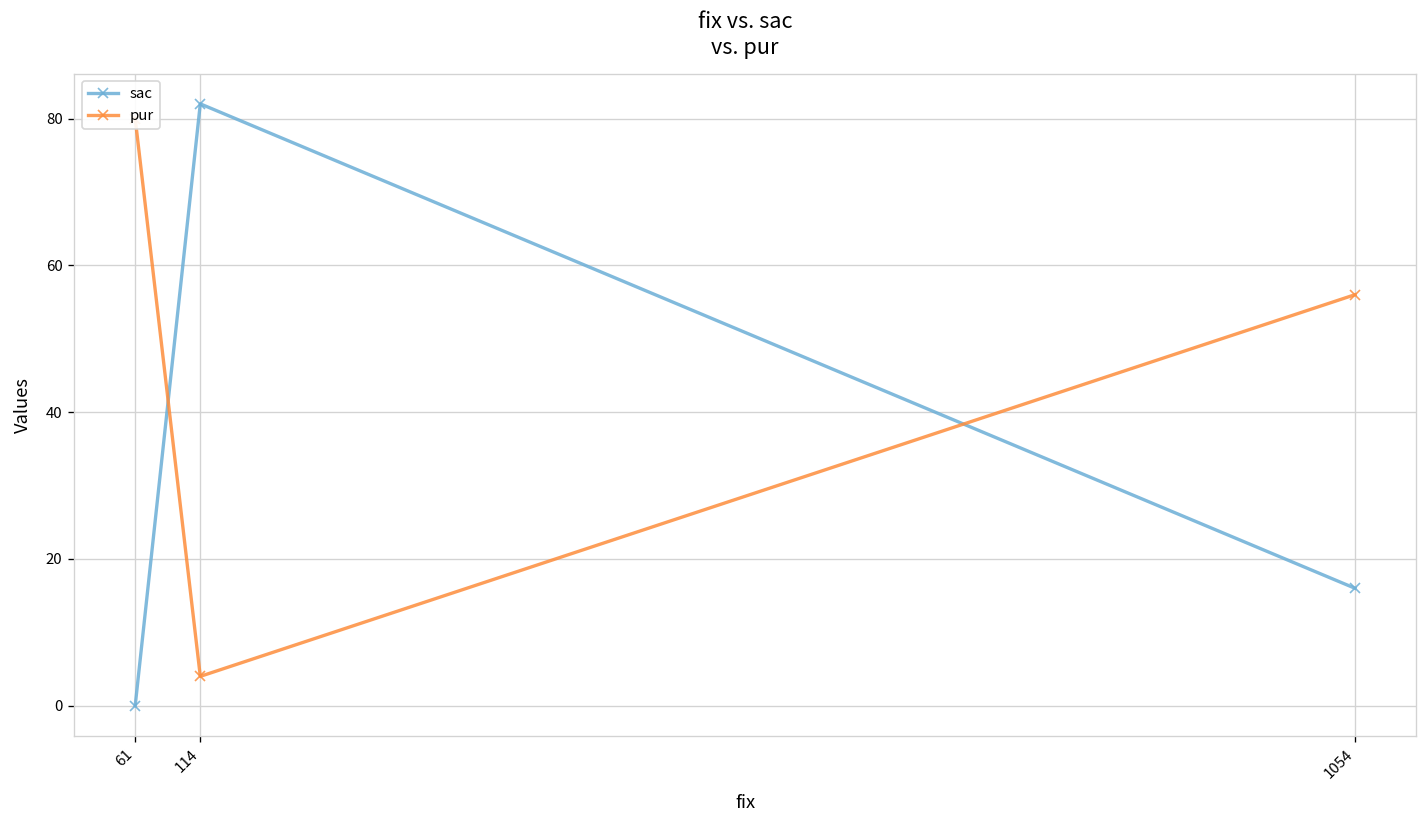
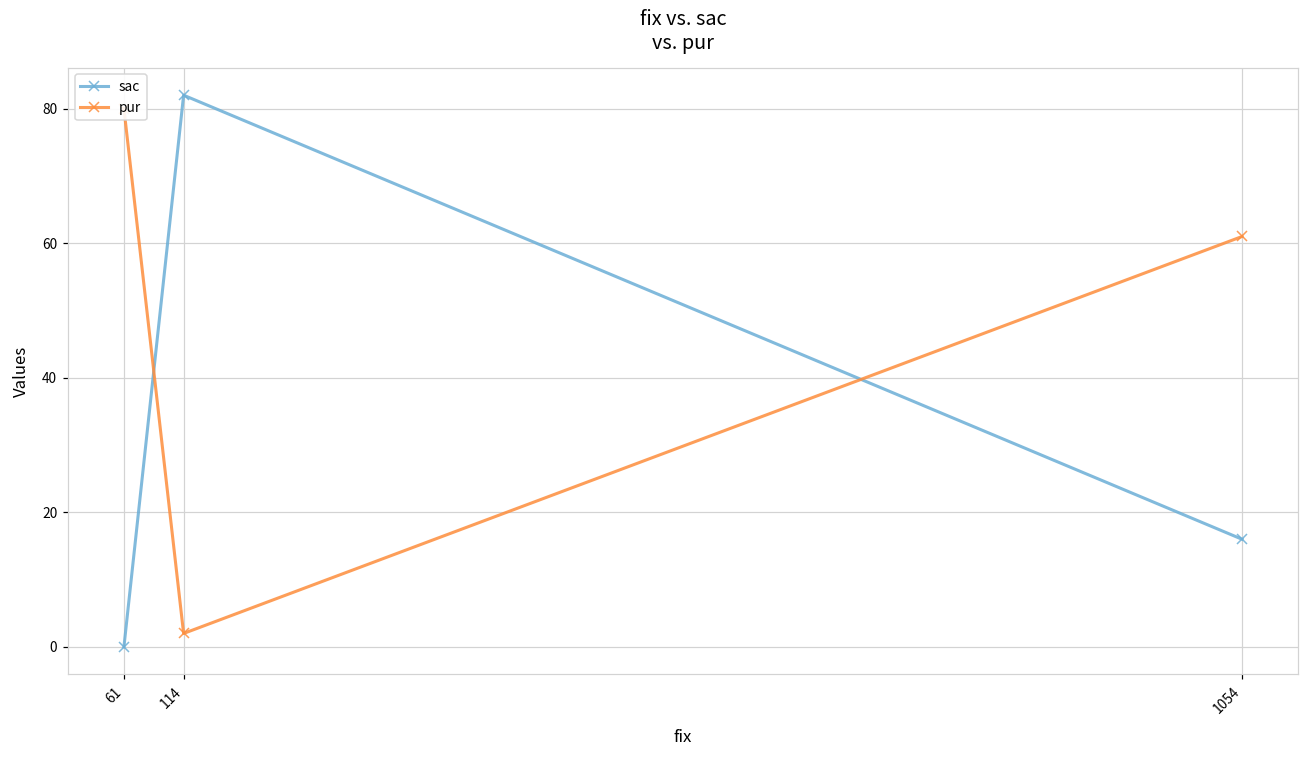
pur, 114: 4 -> 2
pur, 1054: 56 -> 61
